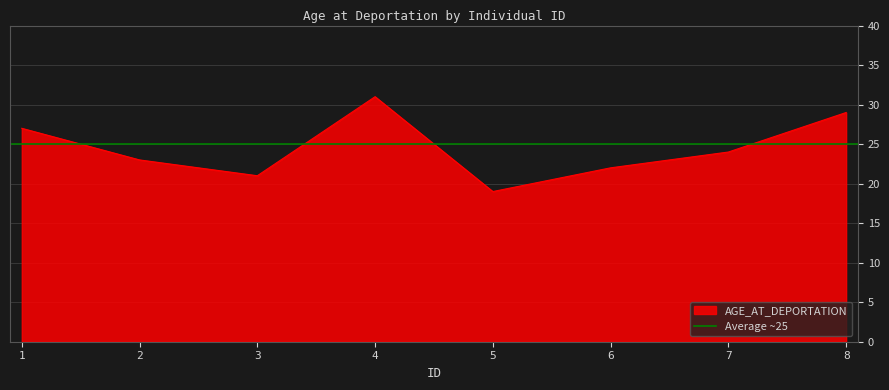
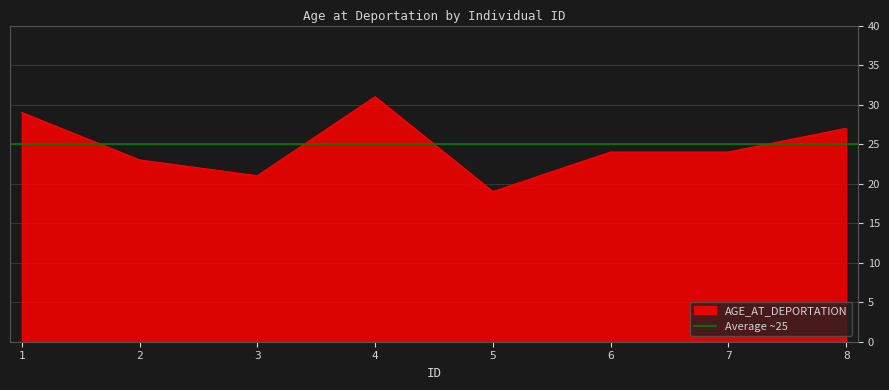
1: 27 -> 29
6: 22 -> 24
8: 29 -> 27
